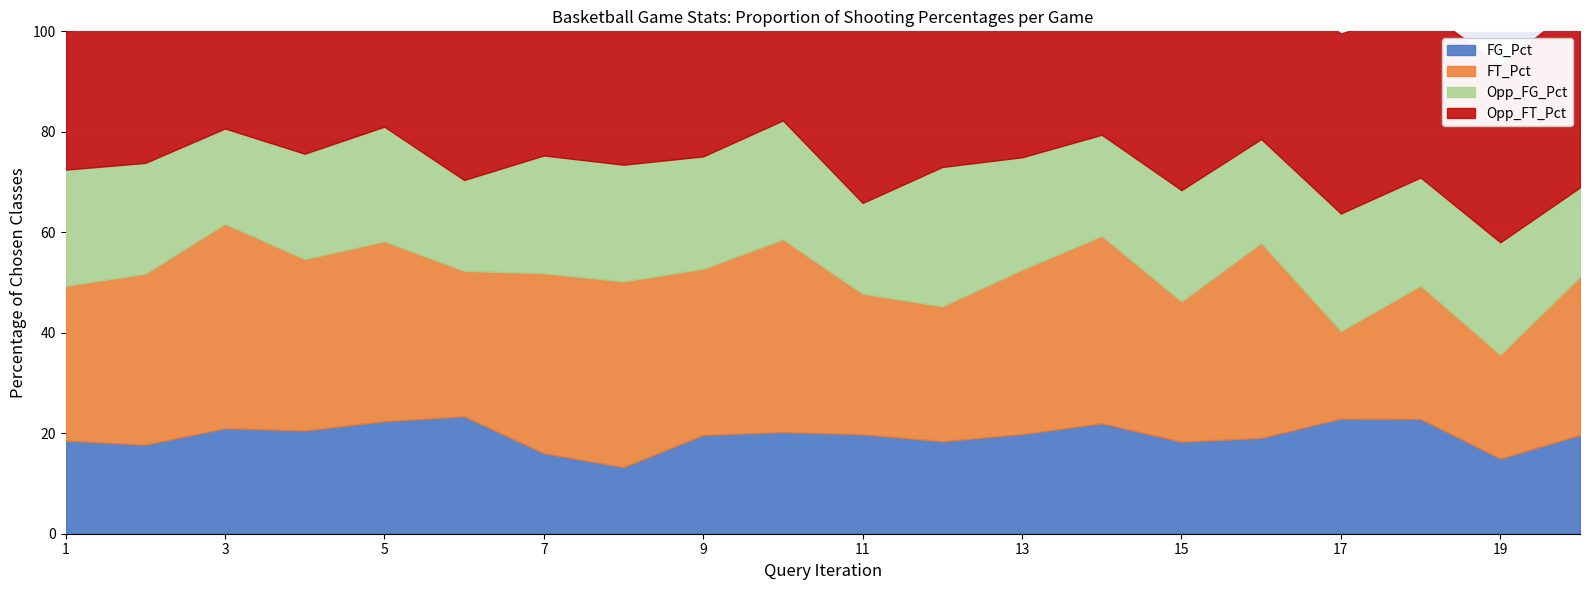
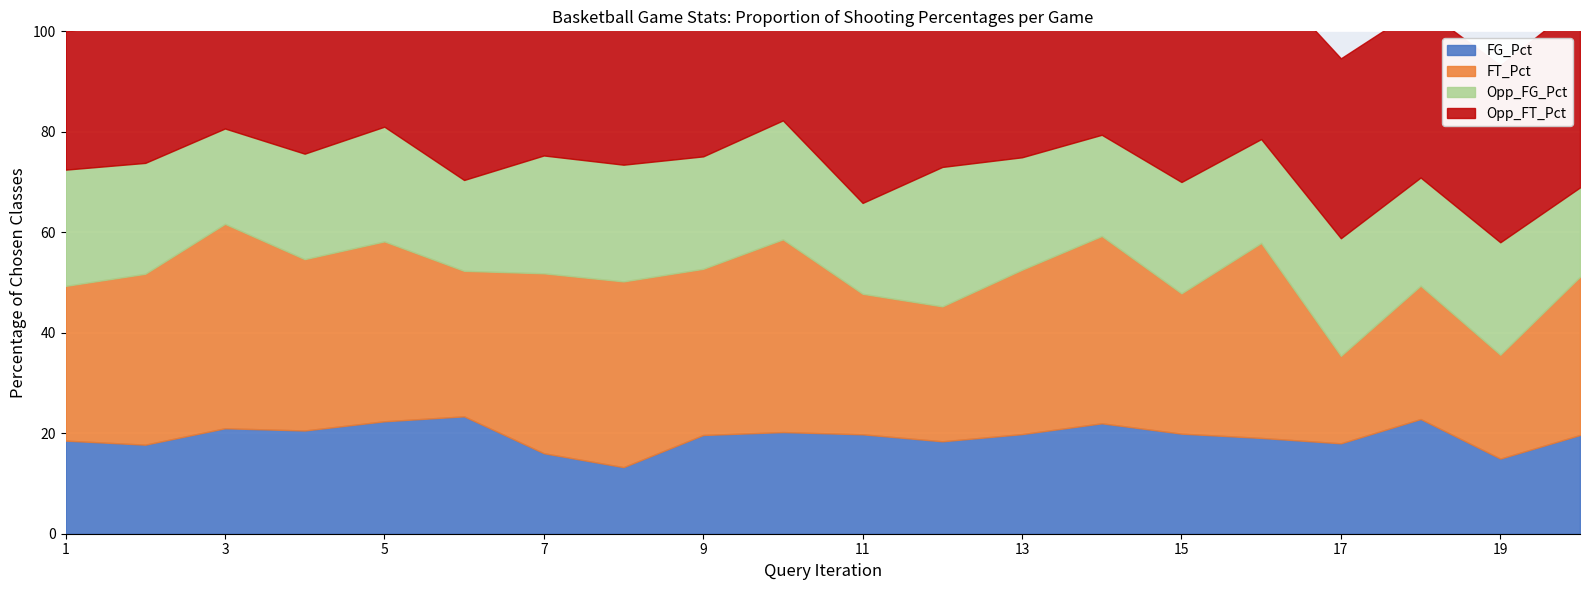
FG_Pct, 15: 18 -> 20
FG_Pct, 17: 23 -> 18
